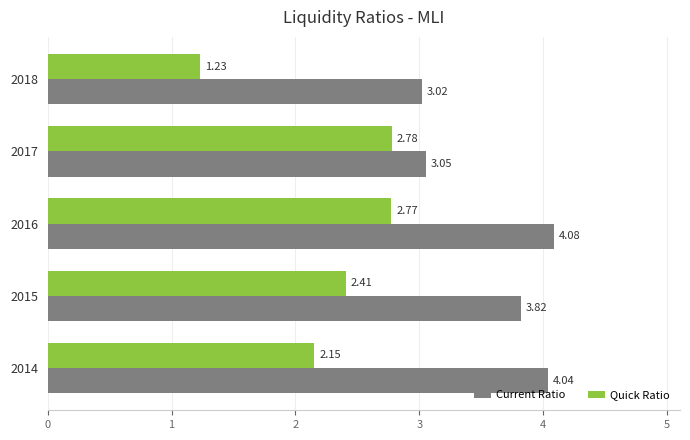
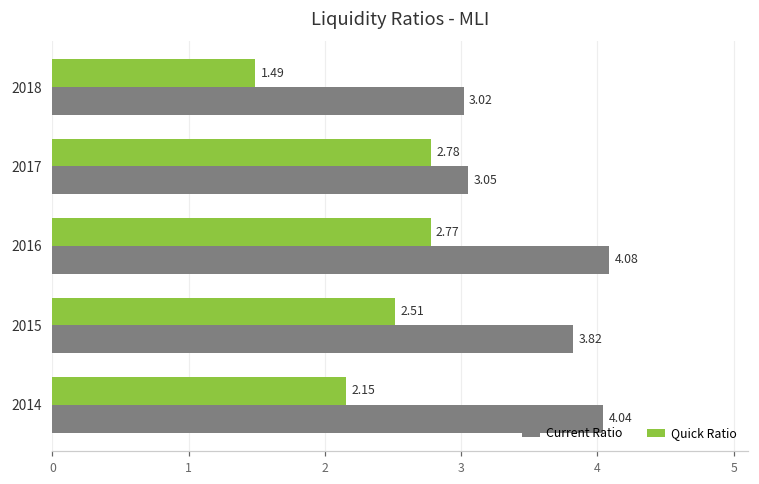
Quick Ratio, 2018: 1.23 -> 1.49
Quick Ratio, 2015: 2.41 -> 2.51
